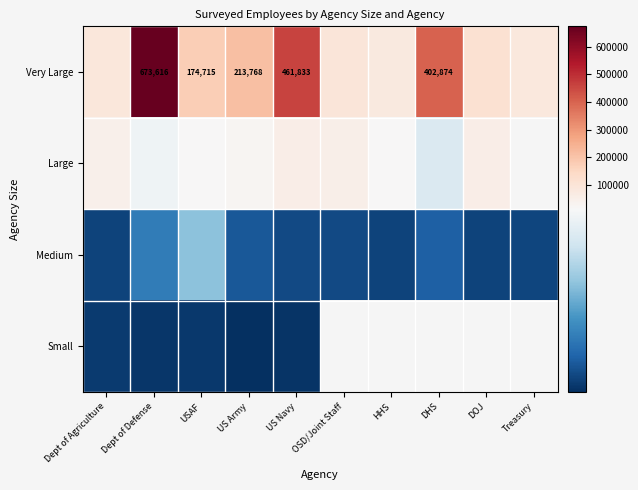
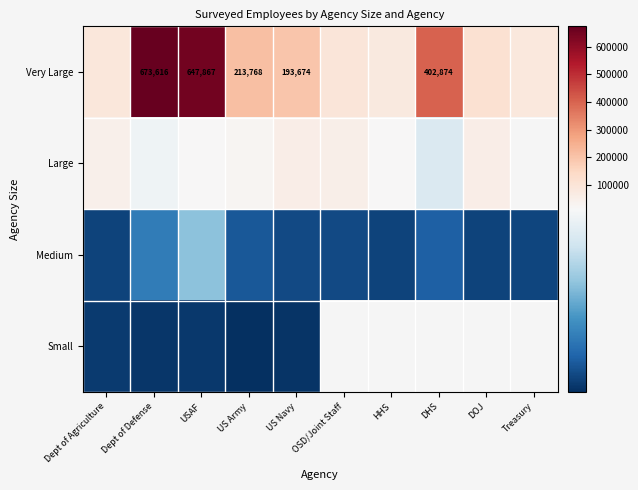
Very Large, USAF: 174,715 -> 647,867
Very Large, US Navy: 461,833 -> 193,674
